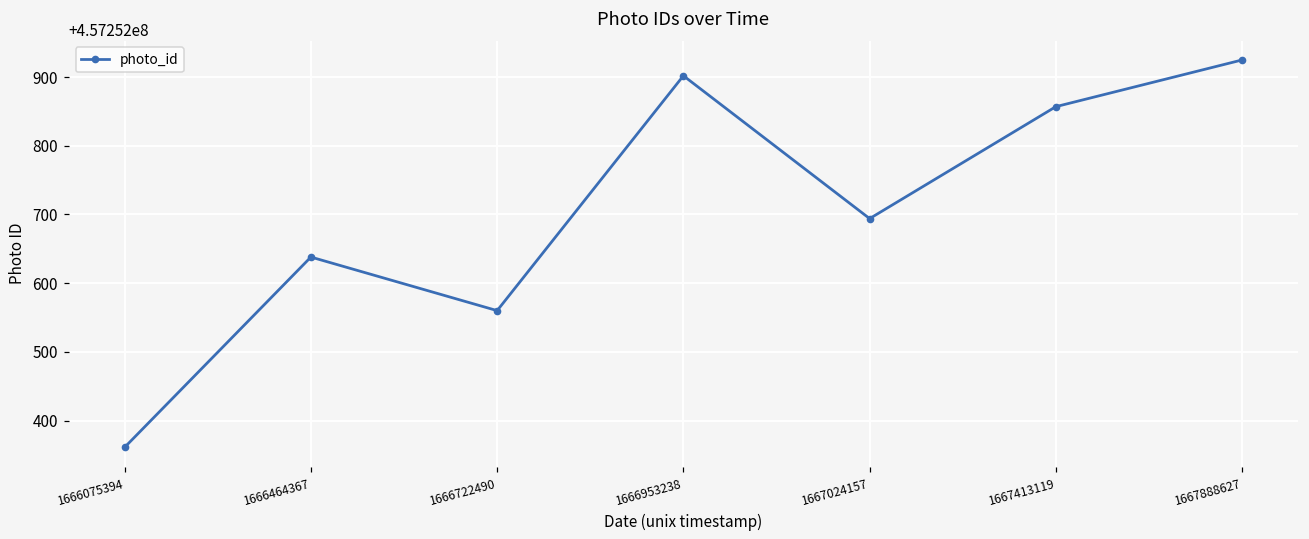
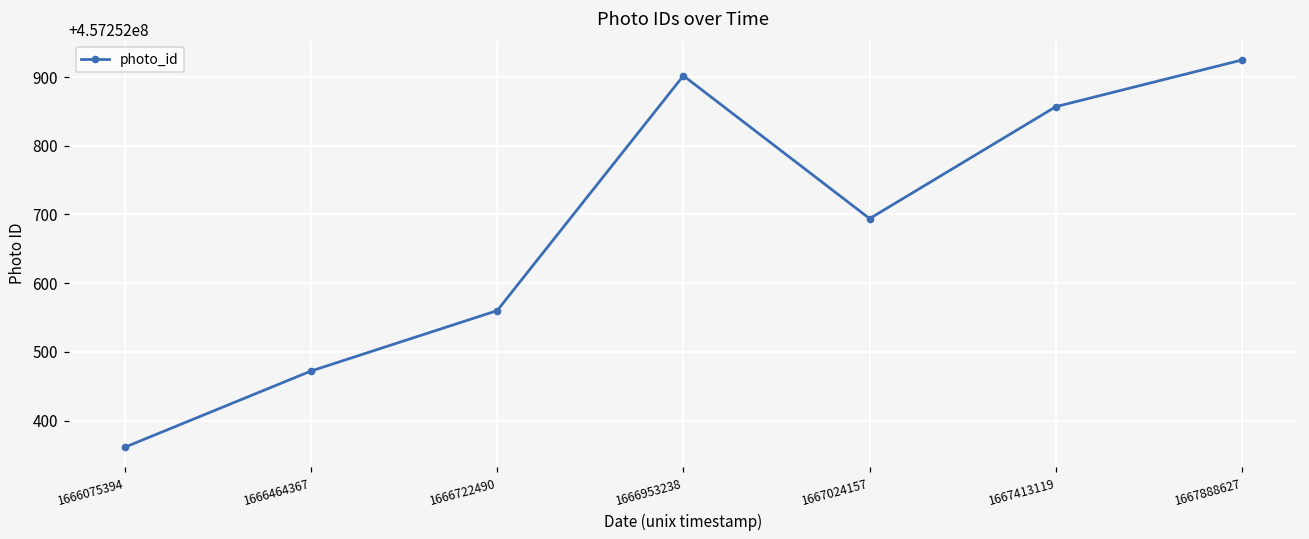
1666464367: 457252640 -> 457252470
